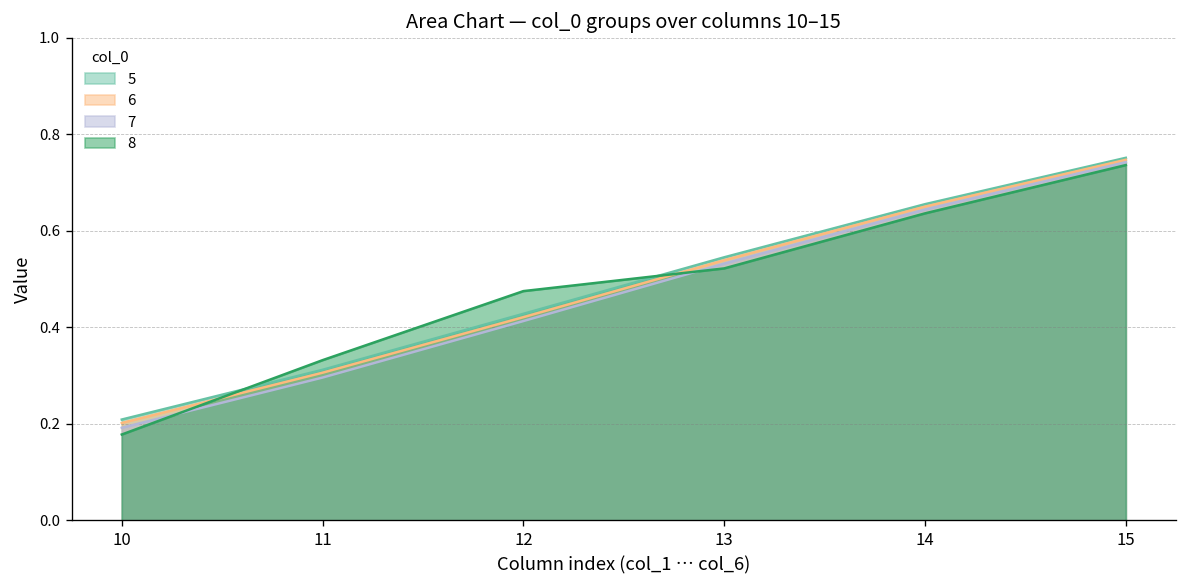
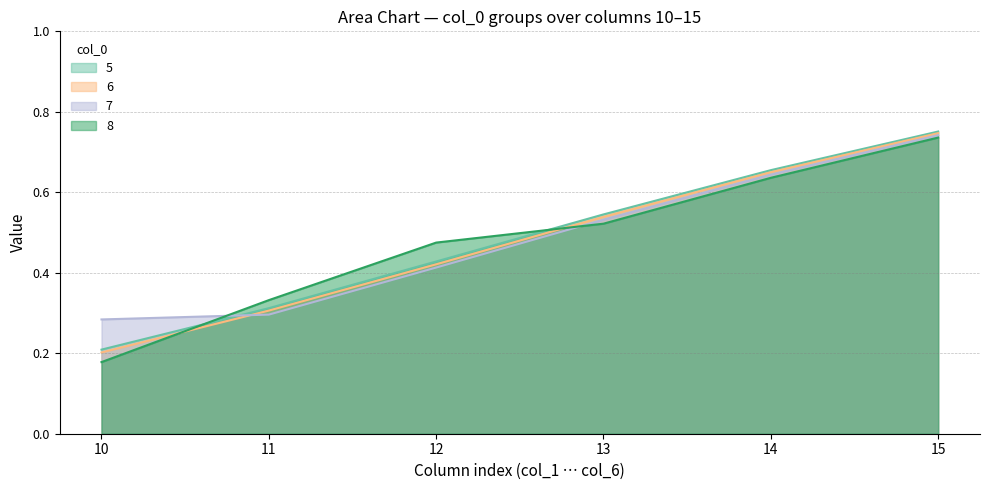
7, 10: 0.19 -> 0.28
